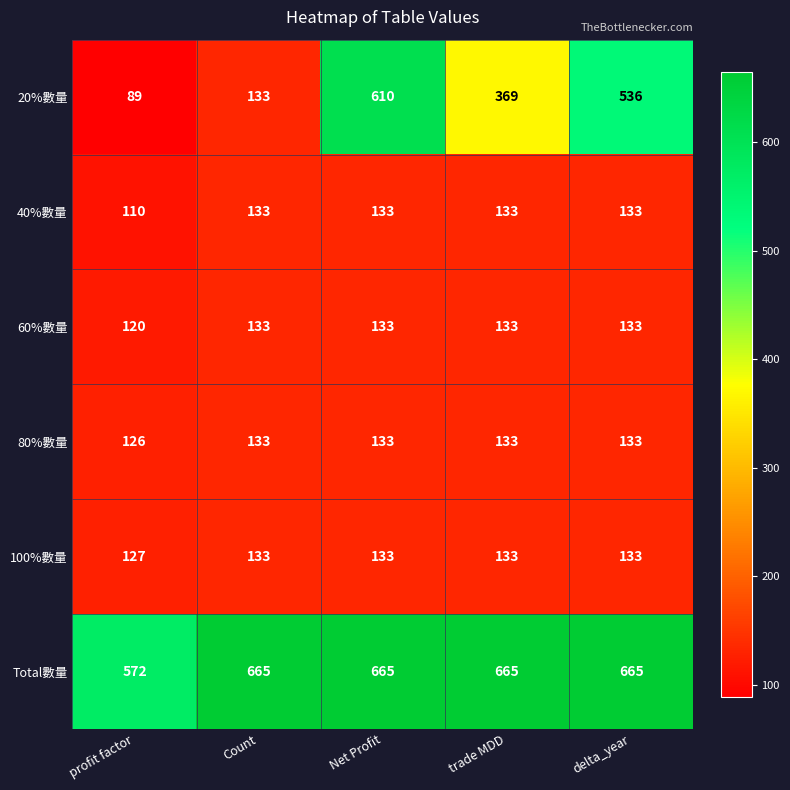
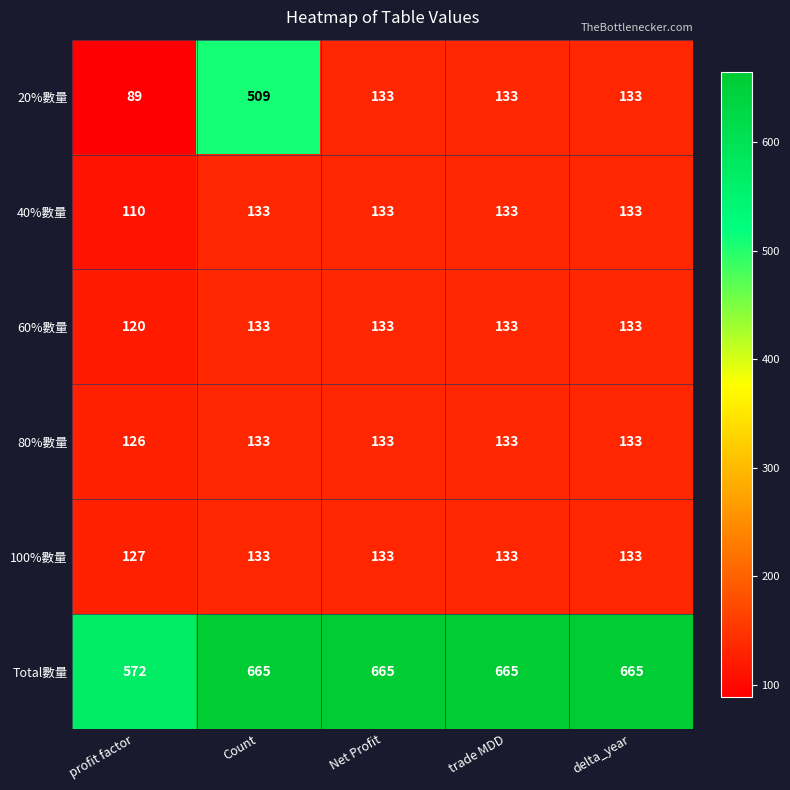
20%數量, Count: 133 -> 509
20%數量, Net Profit: 610 -> 133
20%數量, trade MDD: 369 -> 133
20%數量, delta_year: 536 -> 133
